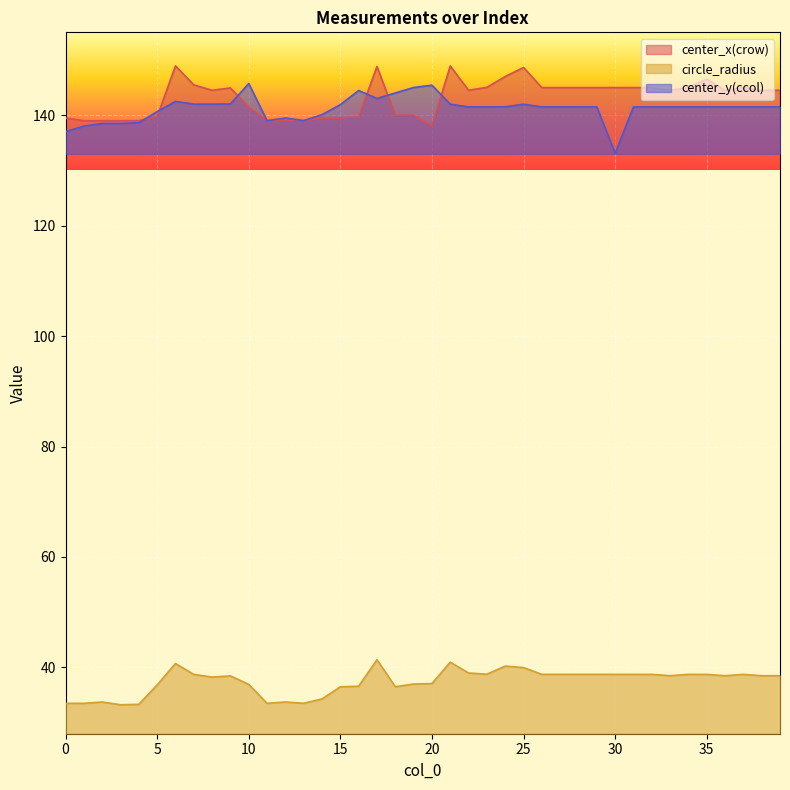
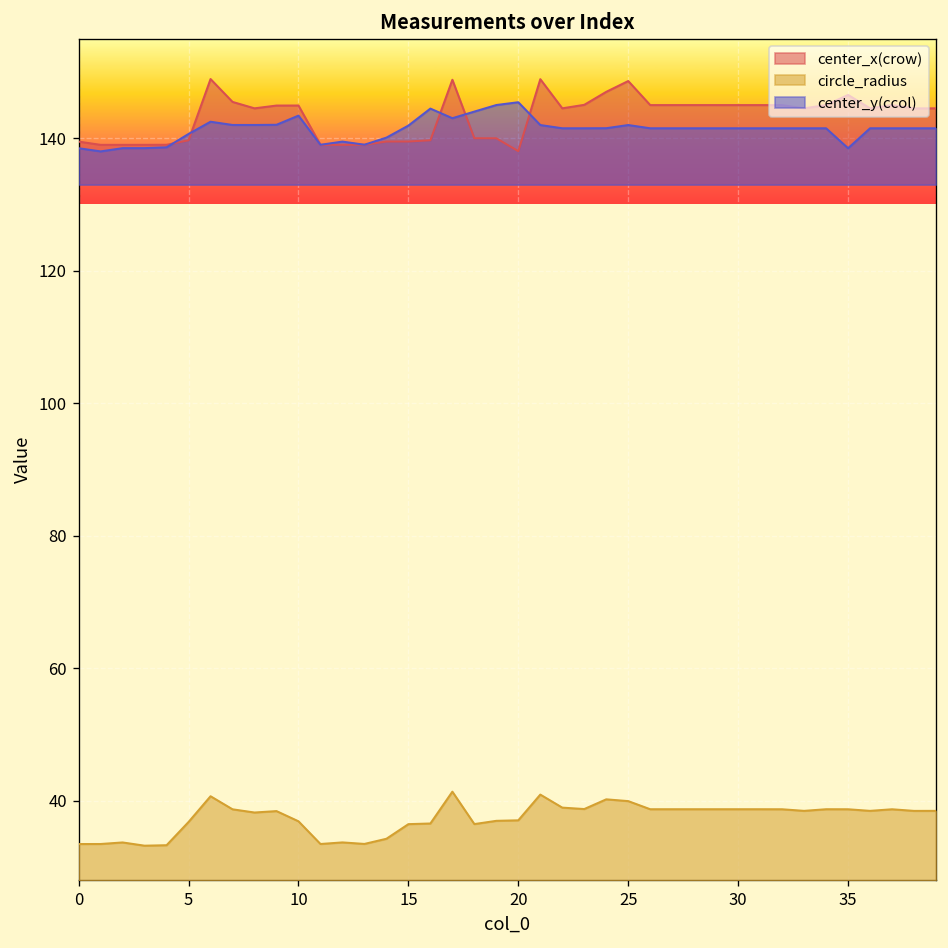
center_y(ccol), 0: 137 -> 138
center_x(crow), 10: 141 -> 145
center_y(ccol), 10: 146 -> 143
center_y(ccol), 30: 133 -> 141
center_y(ccol), 35: 141 -> 138
